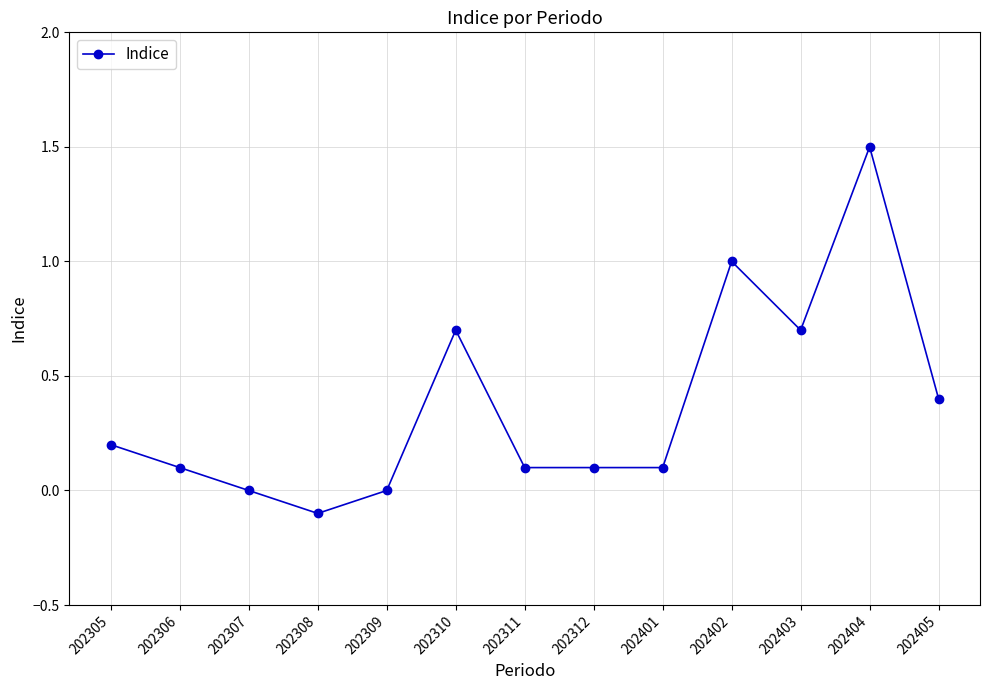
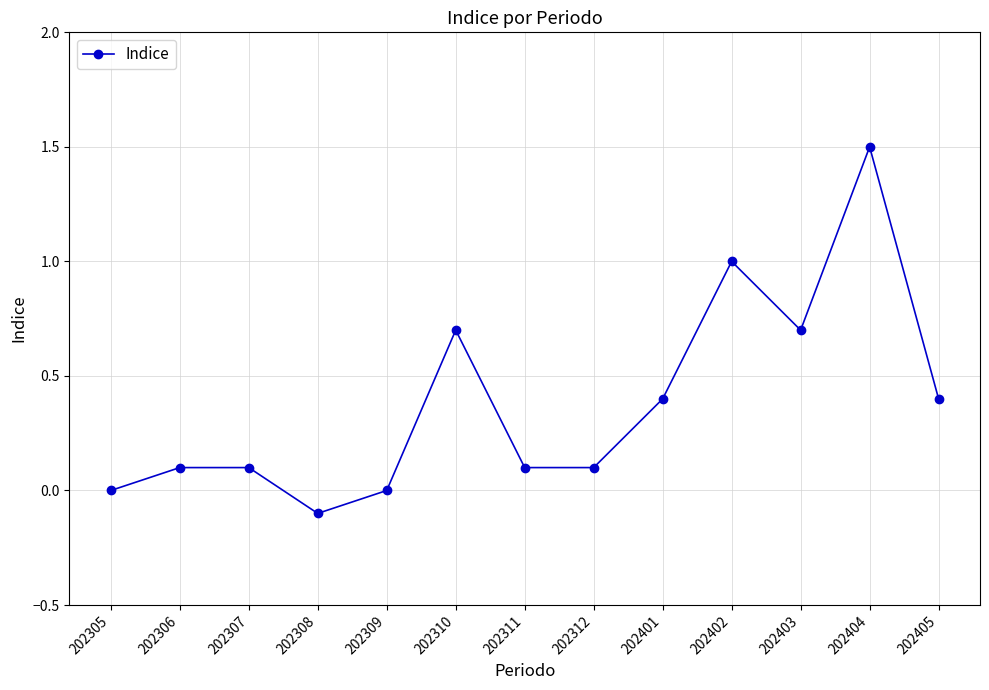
202305: 0.2 -> 0.0
202307: 0.0 -> 0.1
202401: 0.1 -> 0.4
